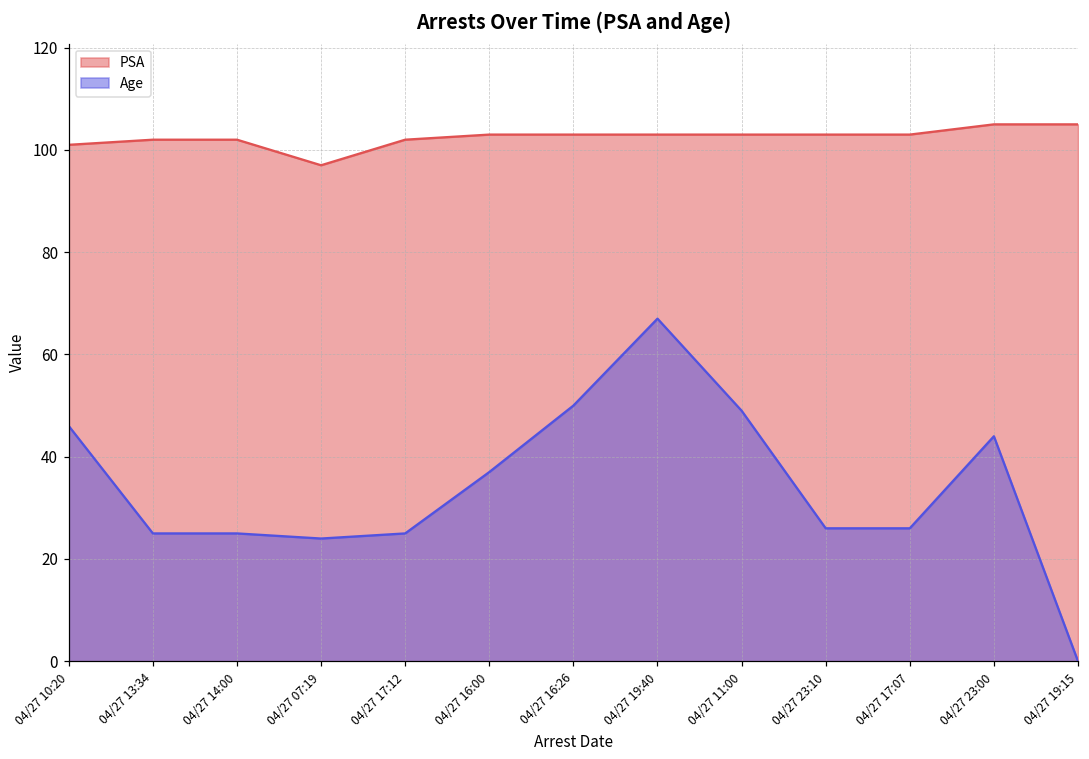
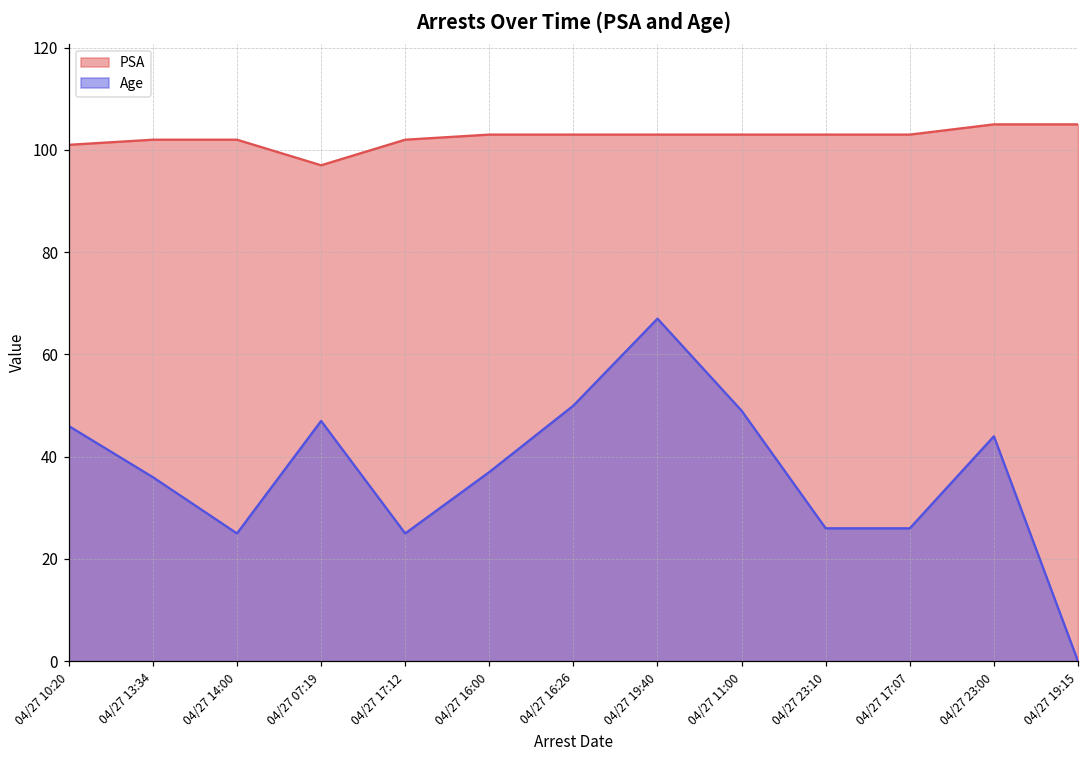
Age, 04/27 13:34: 25 -> 36
Age, 04/27 07:19: 24 -> 47
